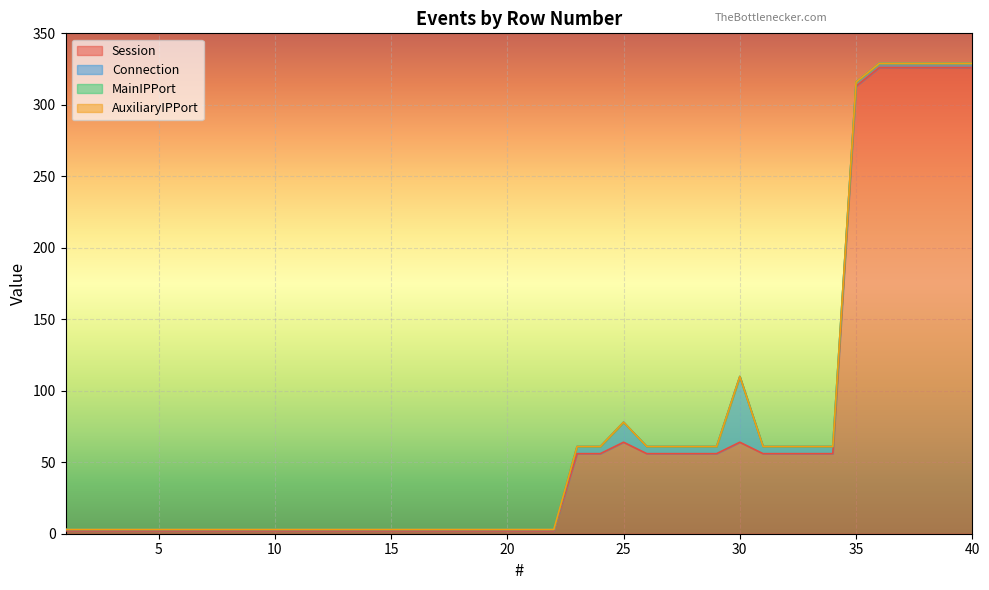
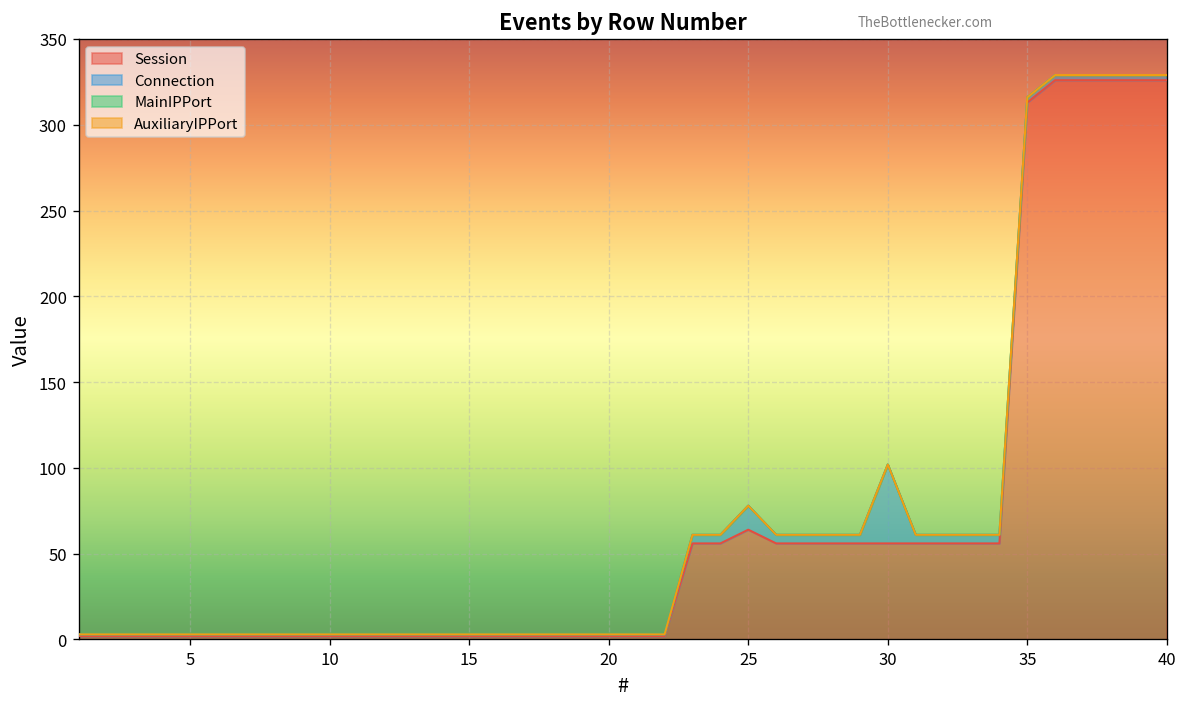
Session, 30: 64 -> 56
